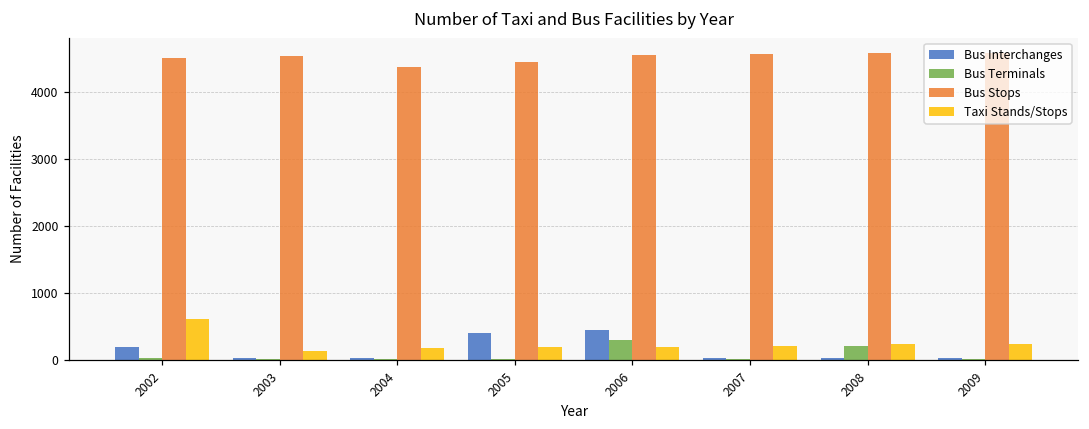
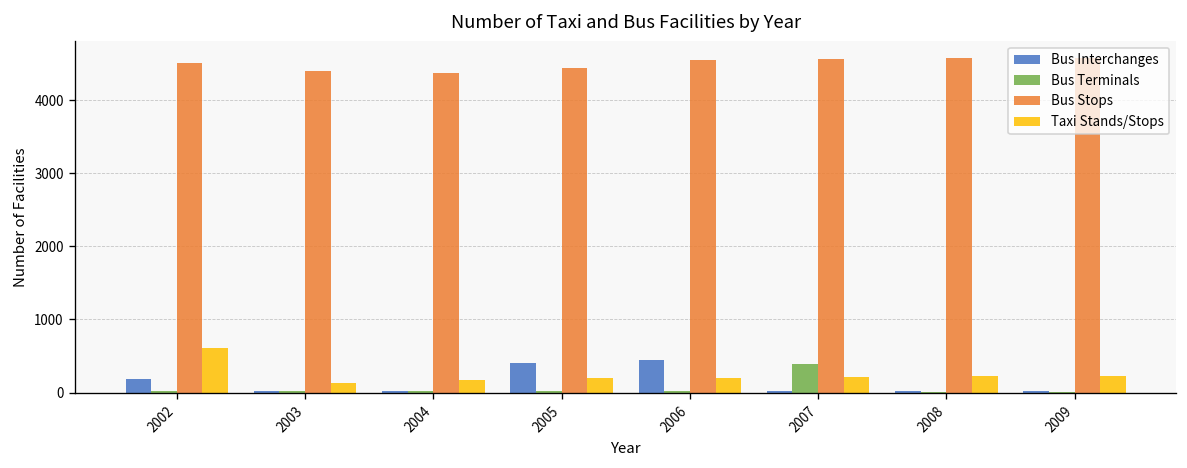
Bus Stops, 2003: 4500 -> 4400
Bus Terminals, 2006: 300 -> 0
Bus Terminals, 2007: 0 -> 400
Bus Terminals, 2008: 200 -> 0
